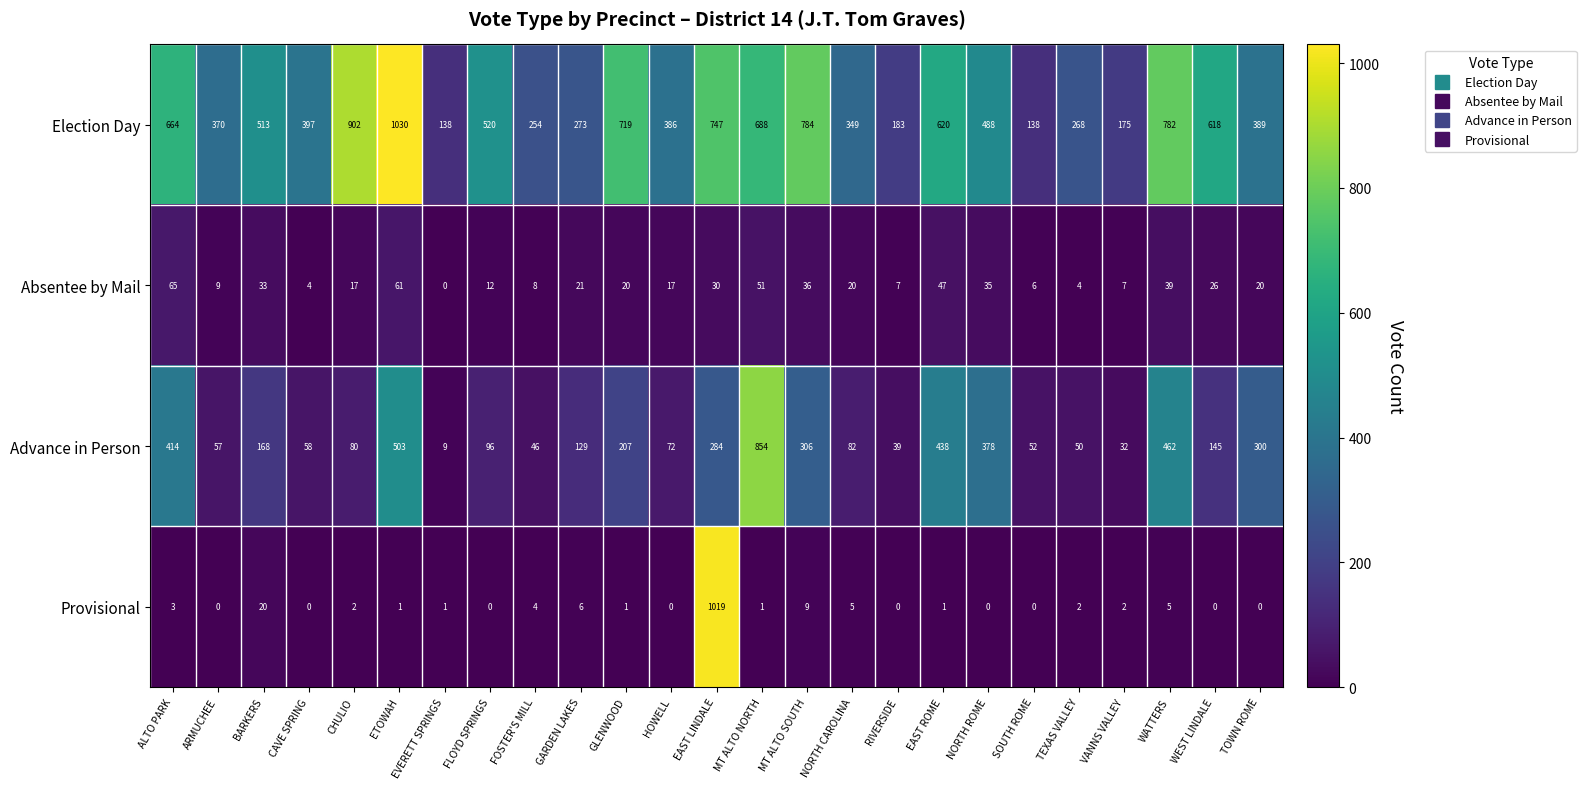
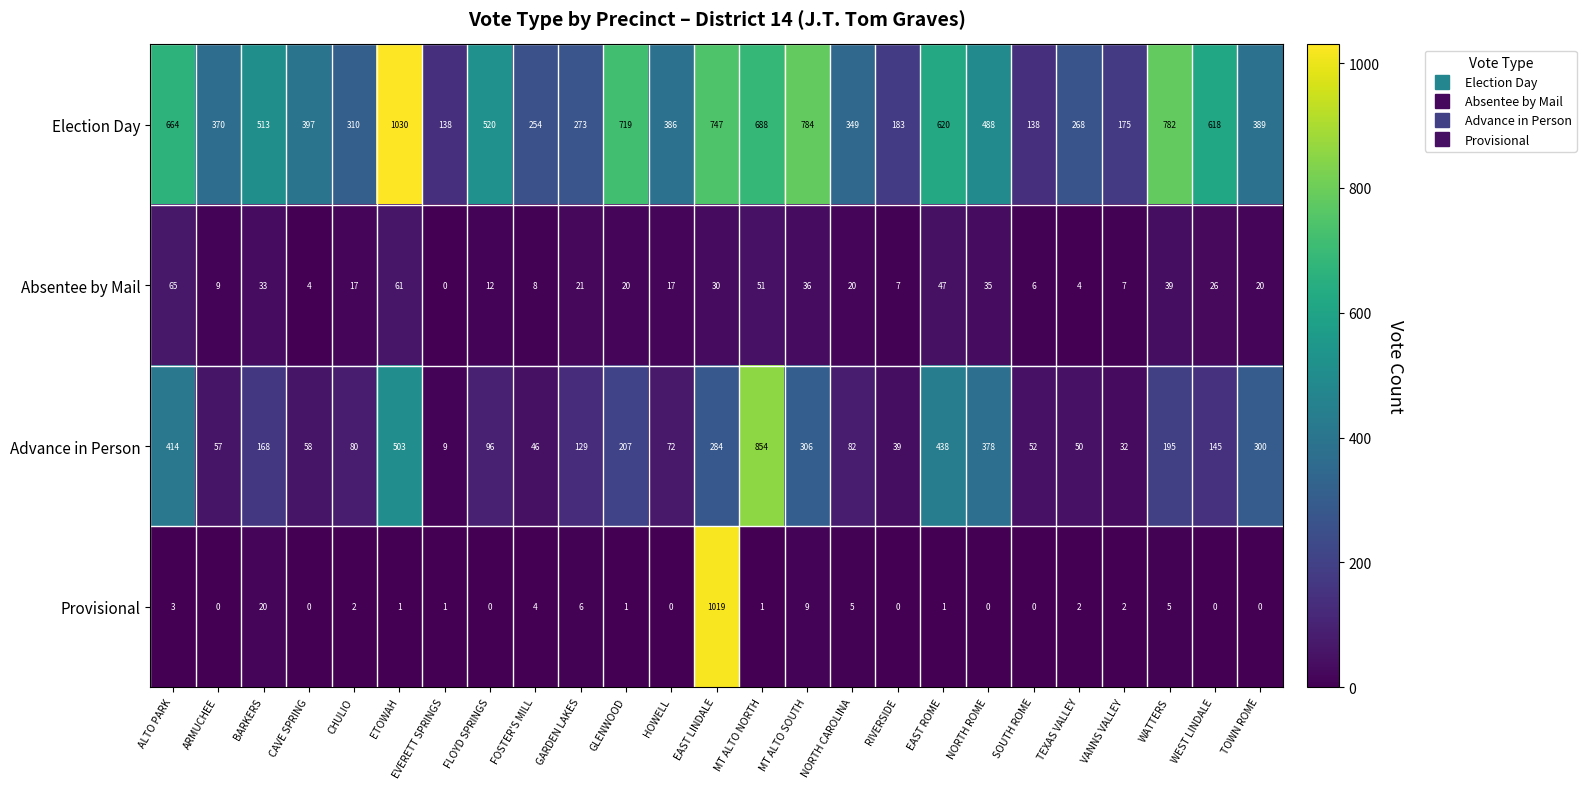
Election Day, CHULIO: 902 -> 310
Advance in Person, WATTERS: 462 -> 195
